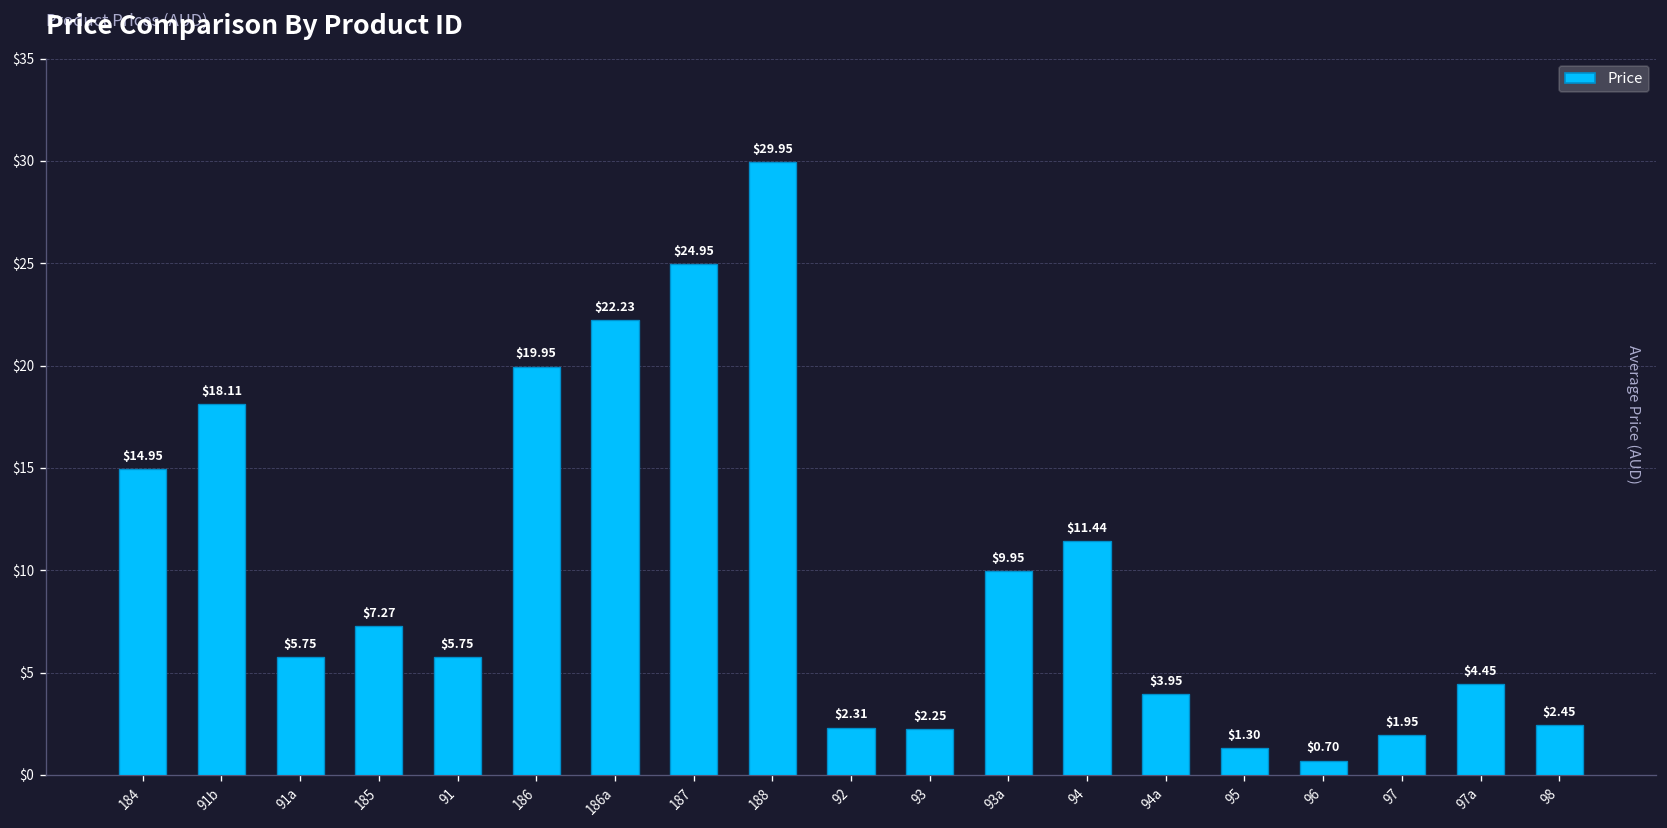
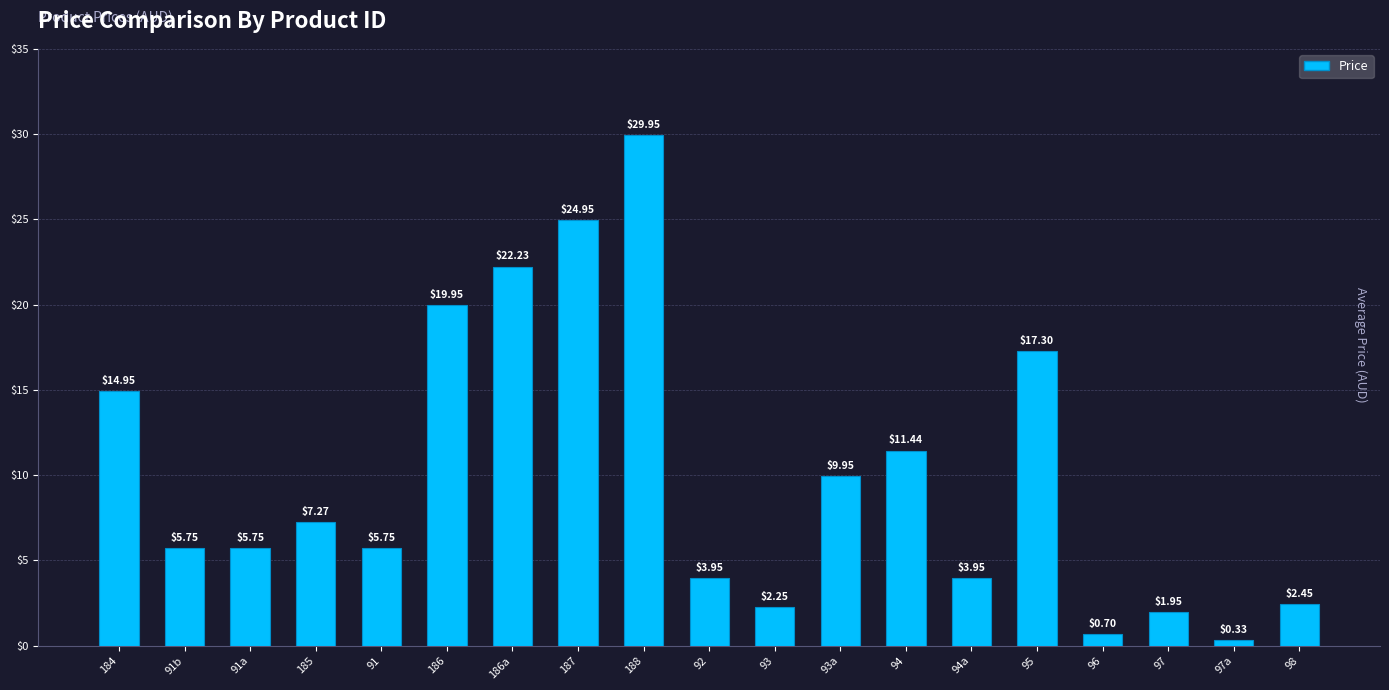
91b: $18.11 -> $5.75
92: $2.31 -> $3.95
95: $1.30 -> $17.30
97a: $4.45 -> $0.33
